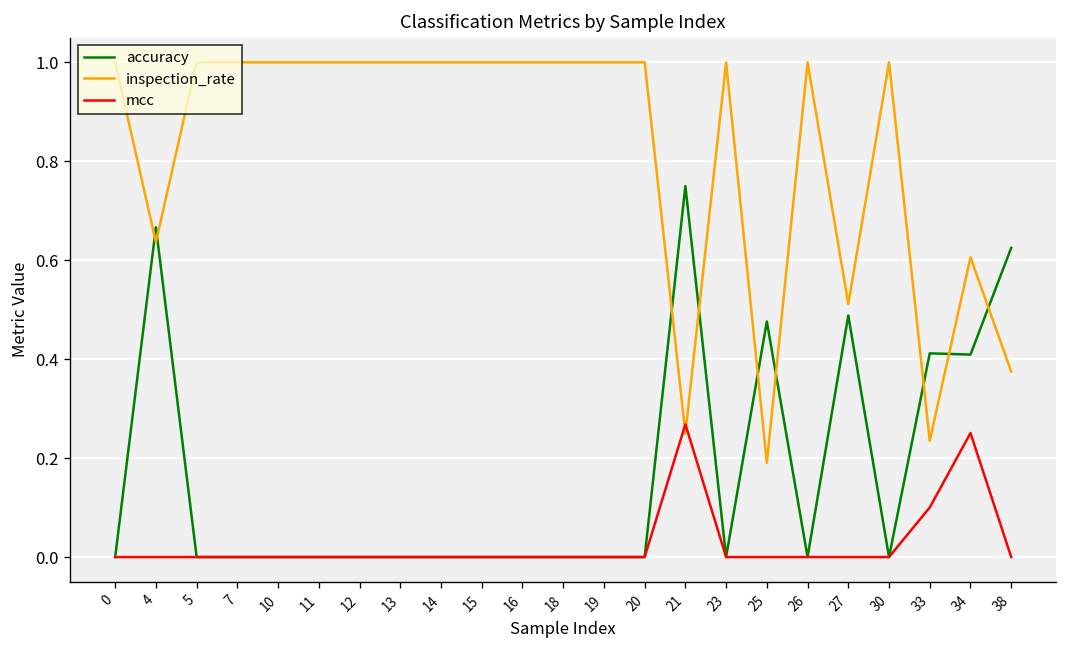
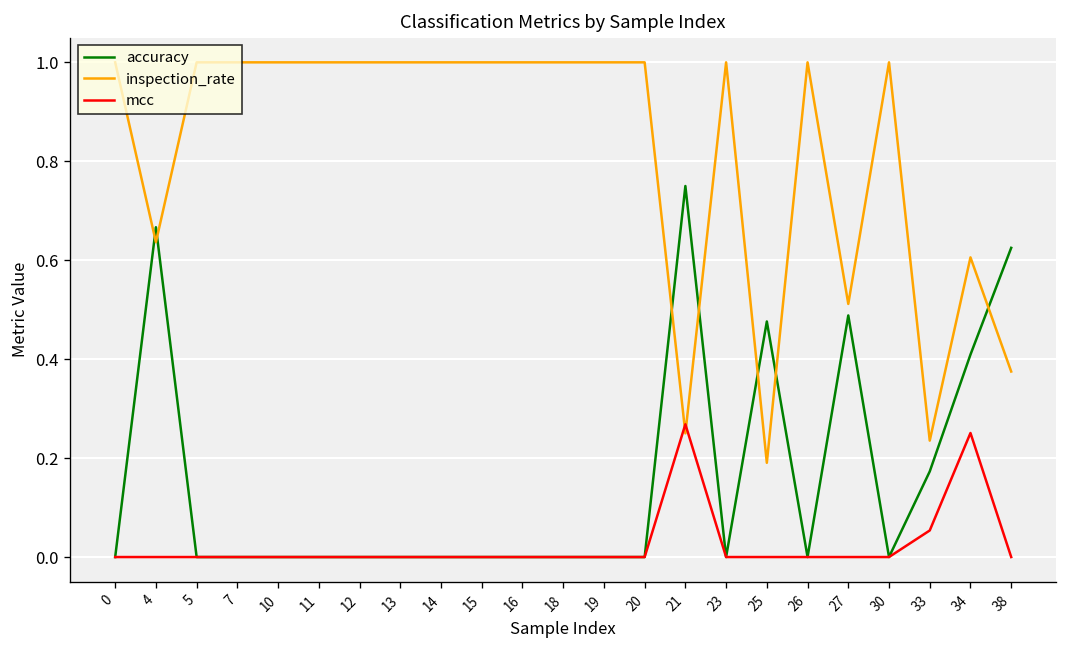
accuracy, 33: 0.41 -> 0.17
mcc, 33: 0.10 -> 0.05
